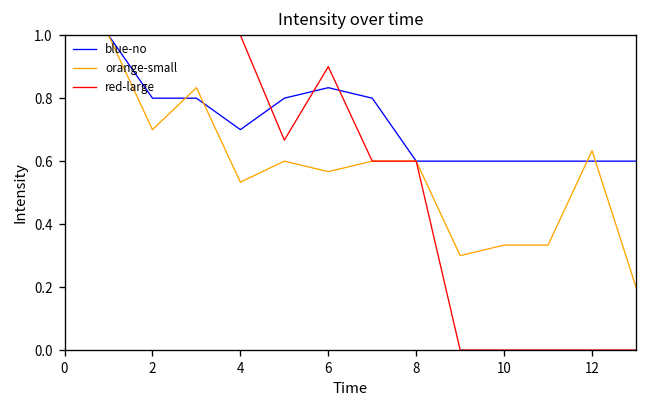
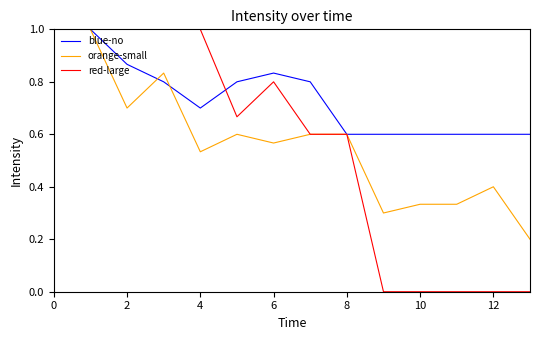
blue-no, 2: 0.80 -> 0.87
red-large, 6: 0.90 -> 0.80
orange-small, 12: 0.63 -> 0.40
